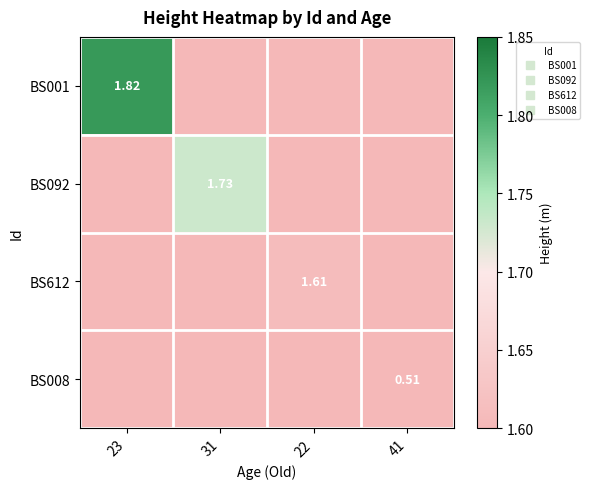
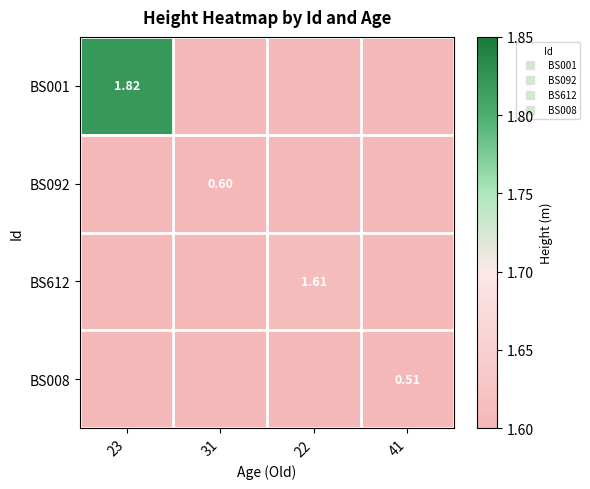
BS092, 31: 1.73 -> 0.60
